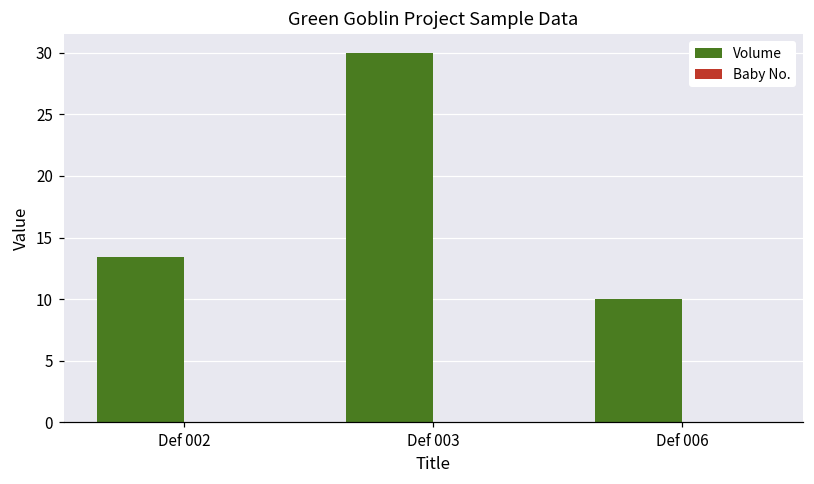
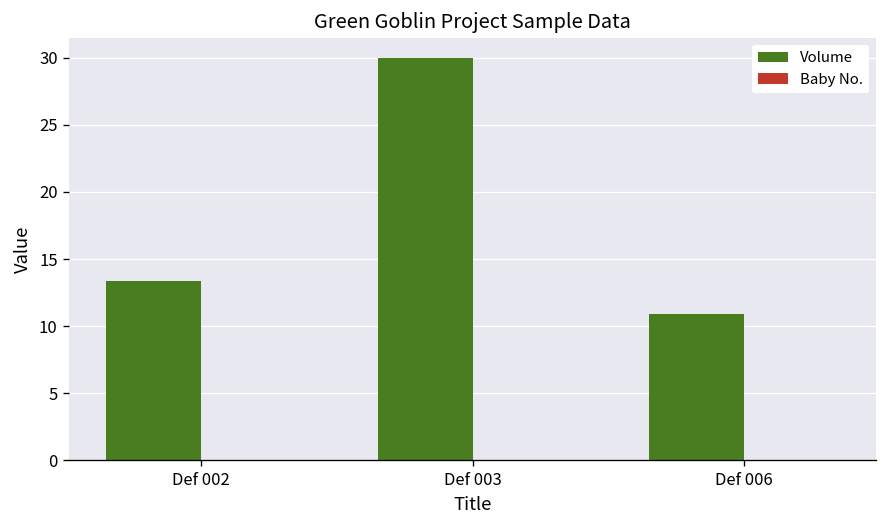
Volume, Def 006: 10.0 -> 10.9
